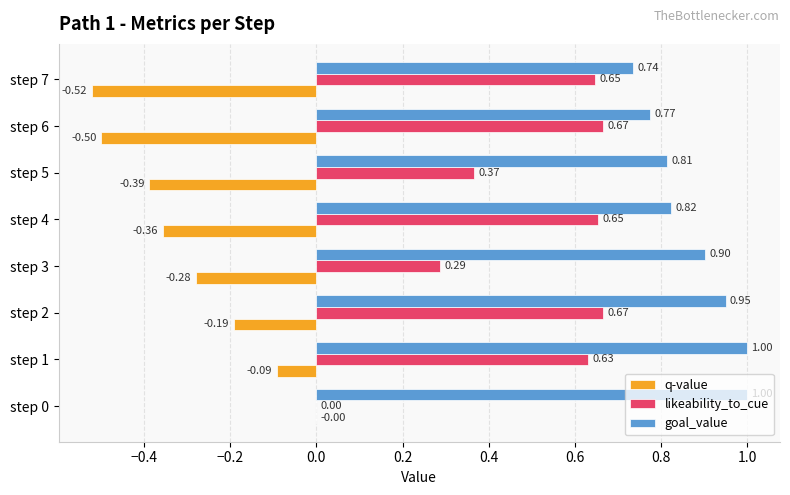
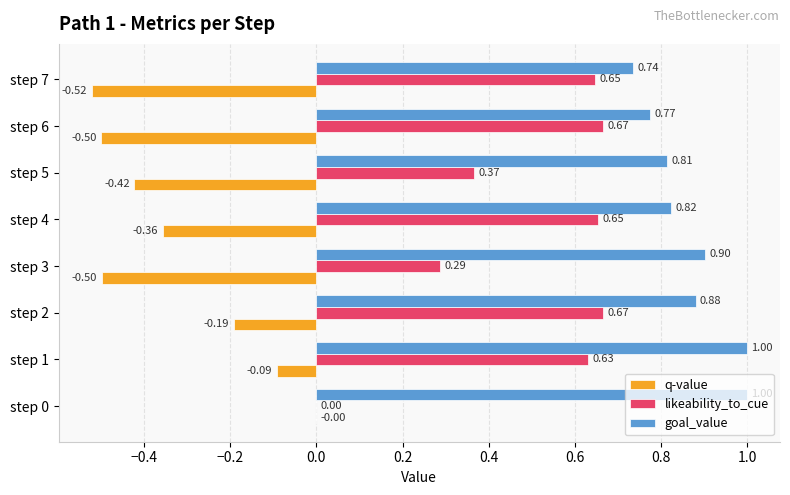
q-value, step 5: -0.39 -> -0.42
q-value, step 3: -0.28 -> -0.50
goal_value, step 2: 0.95 -> 0.88
